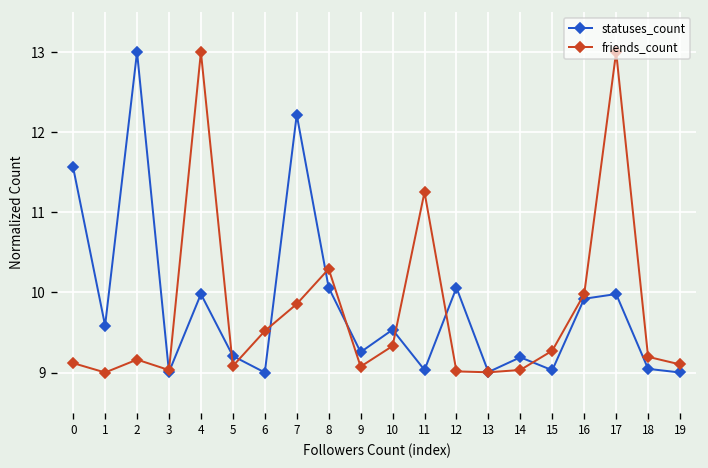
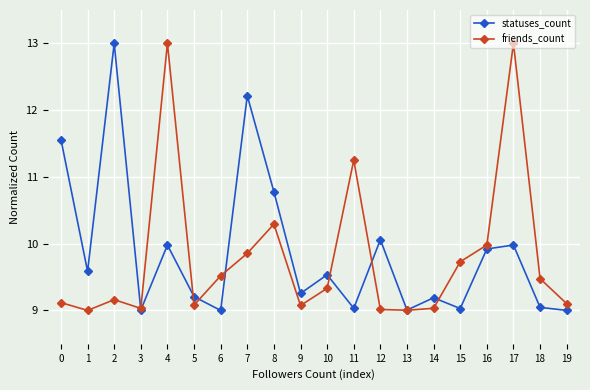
statuses_count, 8: 10.1 -> 10.8
friends_count, 15: 9.3 -> 9.7
friends_count, 18: 9.2 -> 9.5
